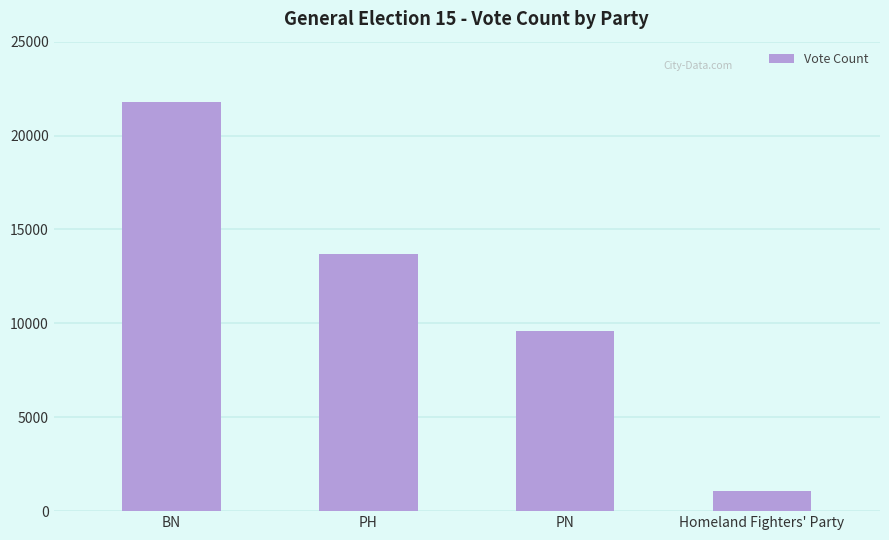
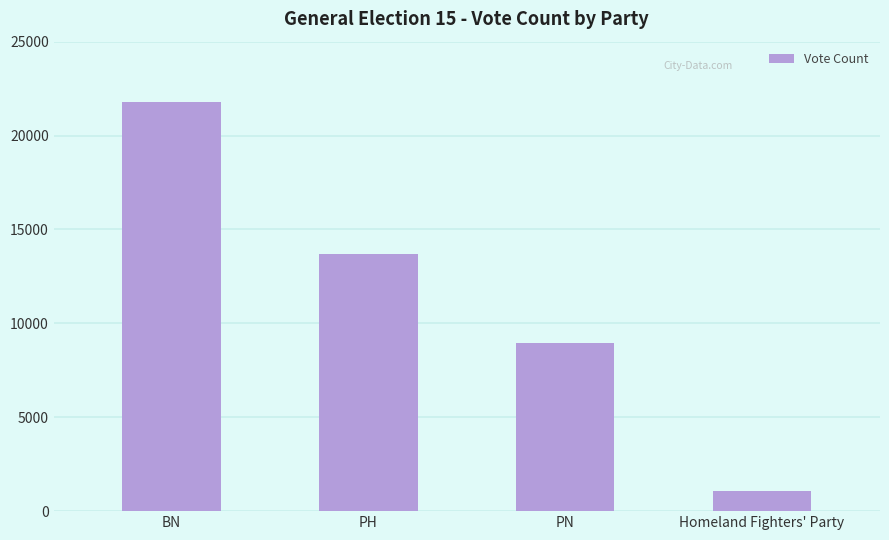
PN: 9600 -> 9000
